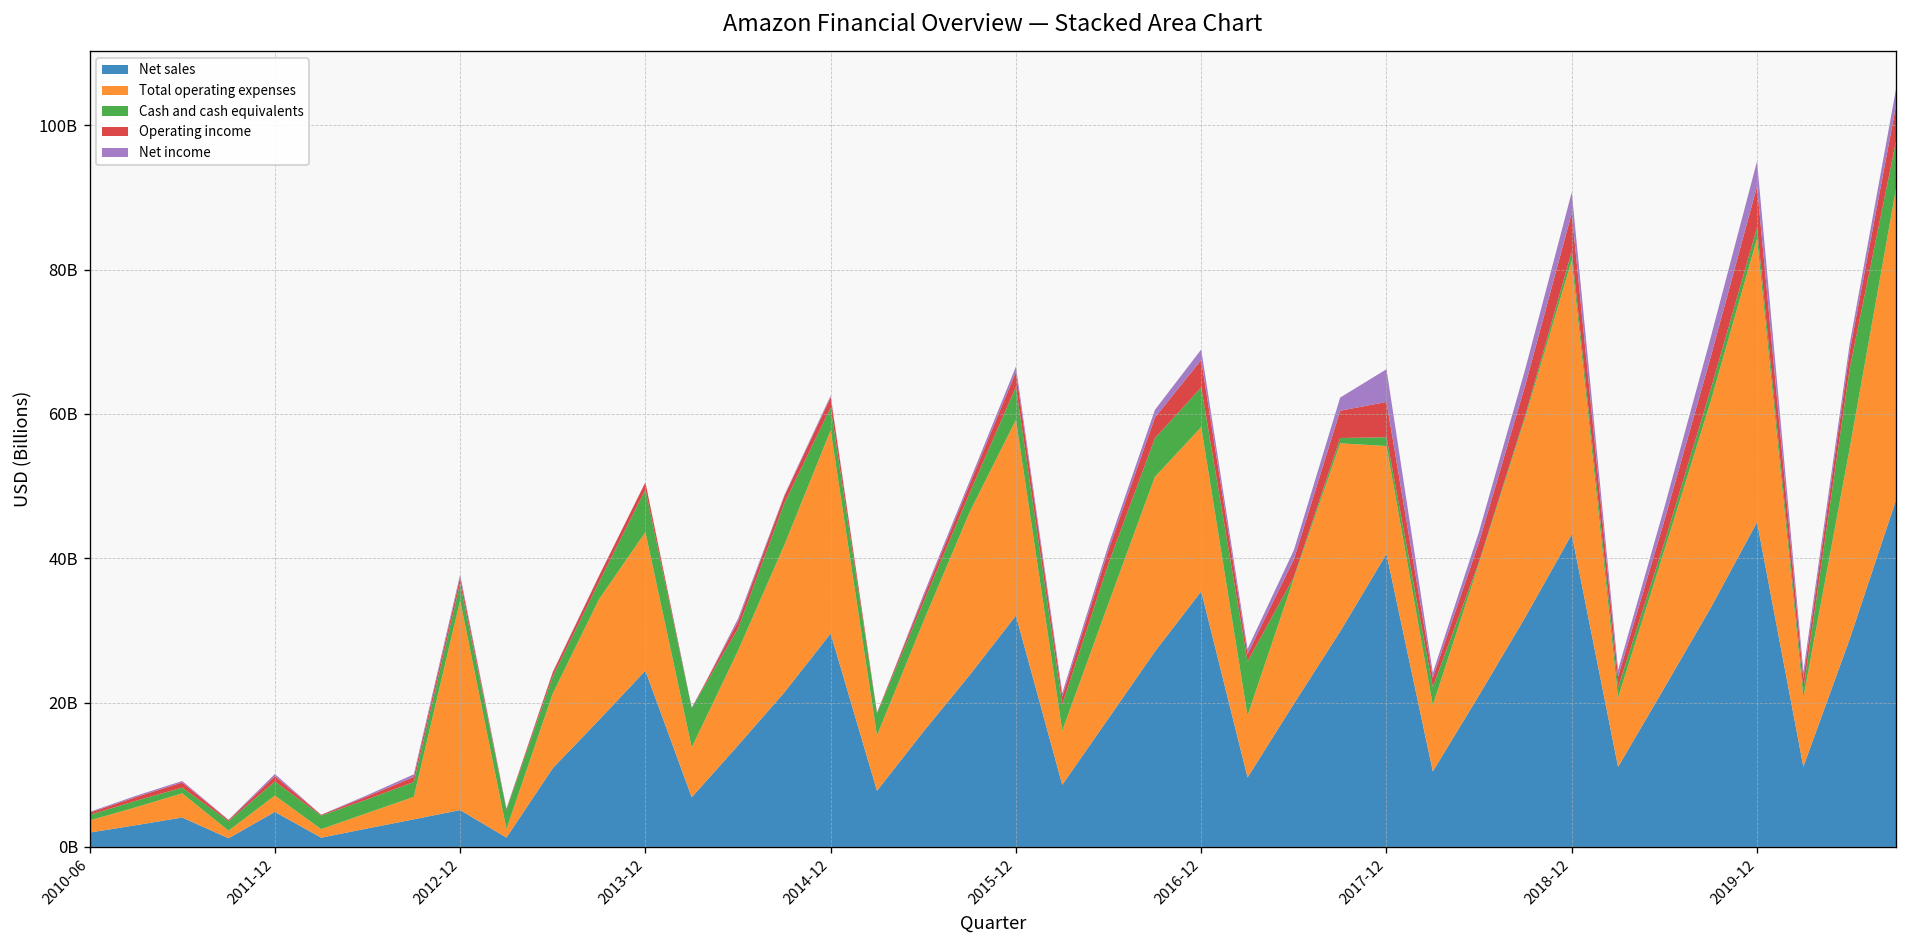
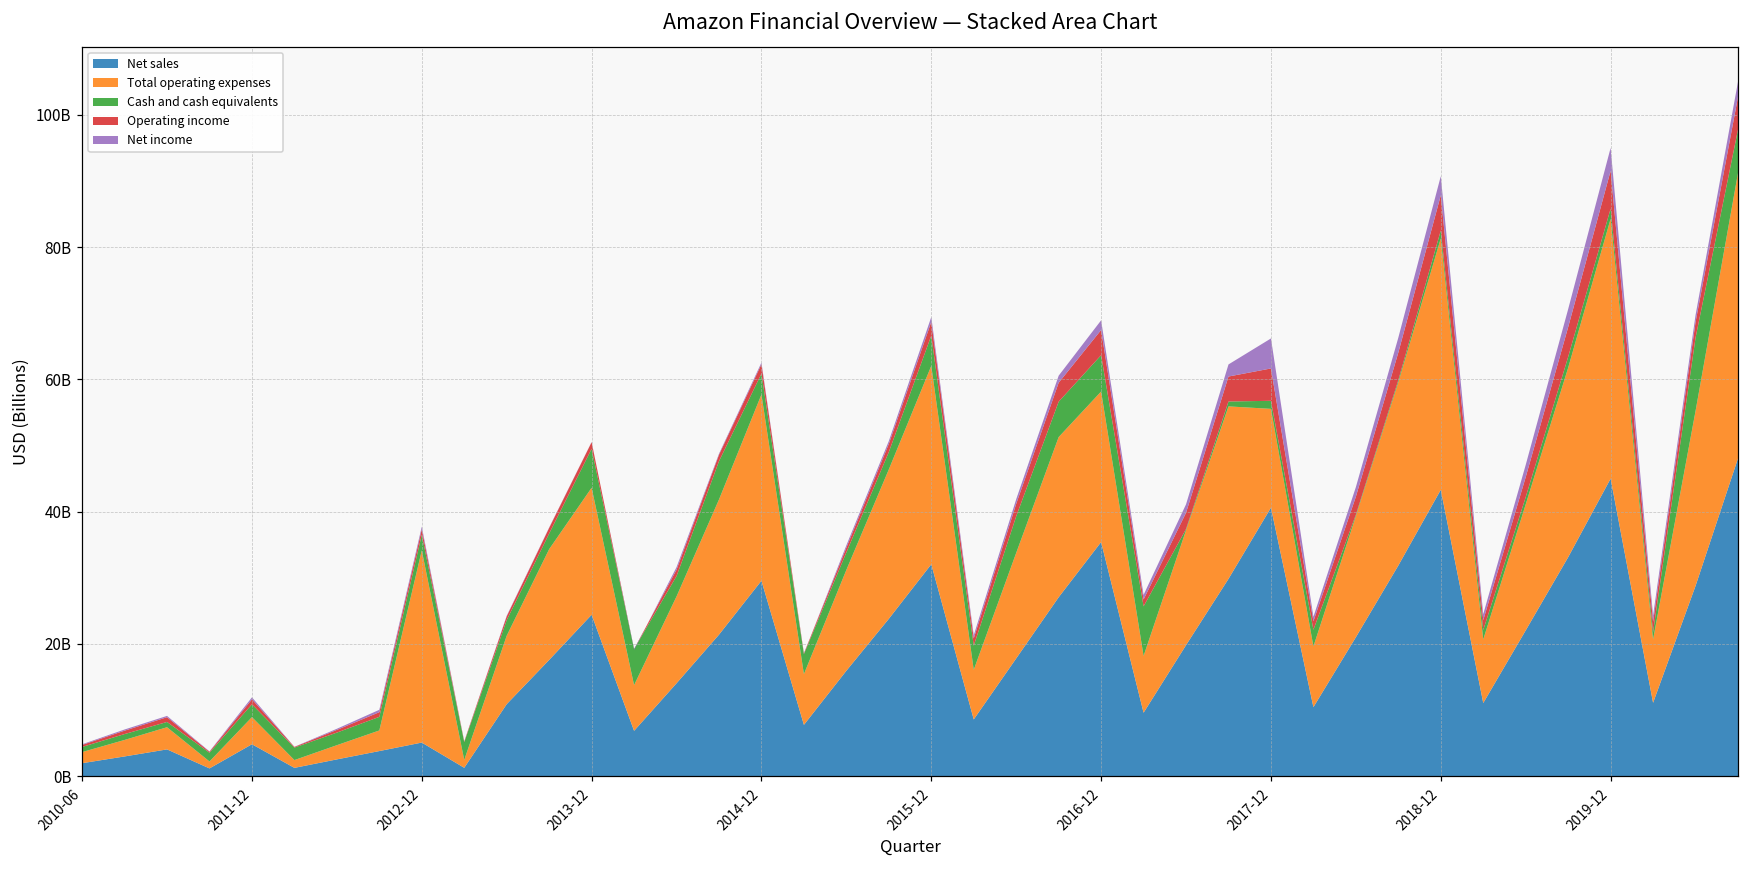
Total operating expenses, 2011-12: 2000000000 -> 4000000000
Total operating expenses, 2015-12: 27000000000 -> 30000000000
